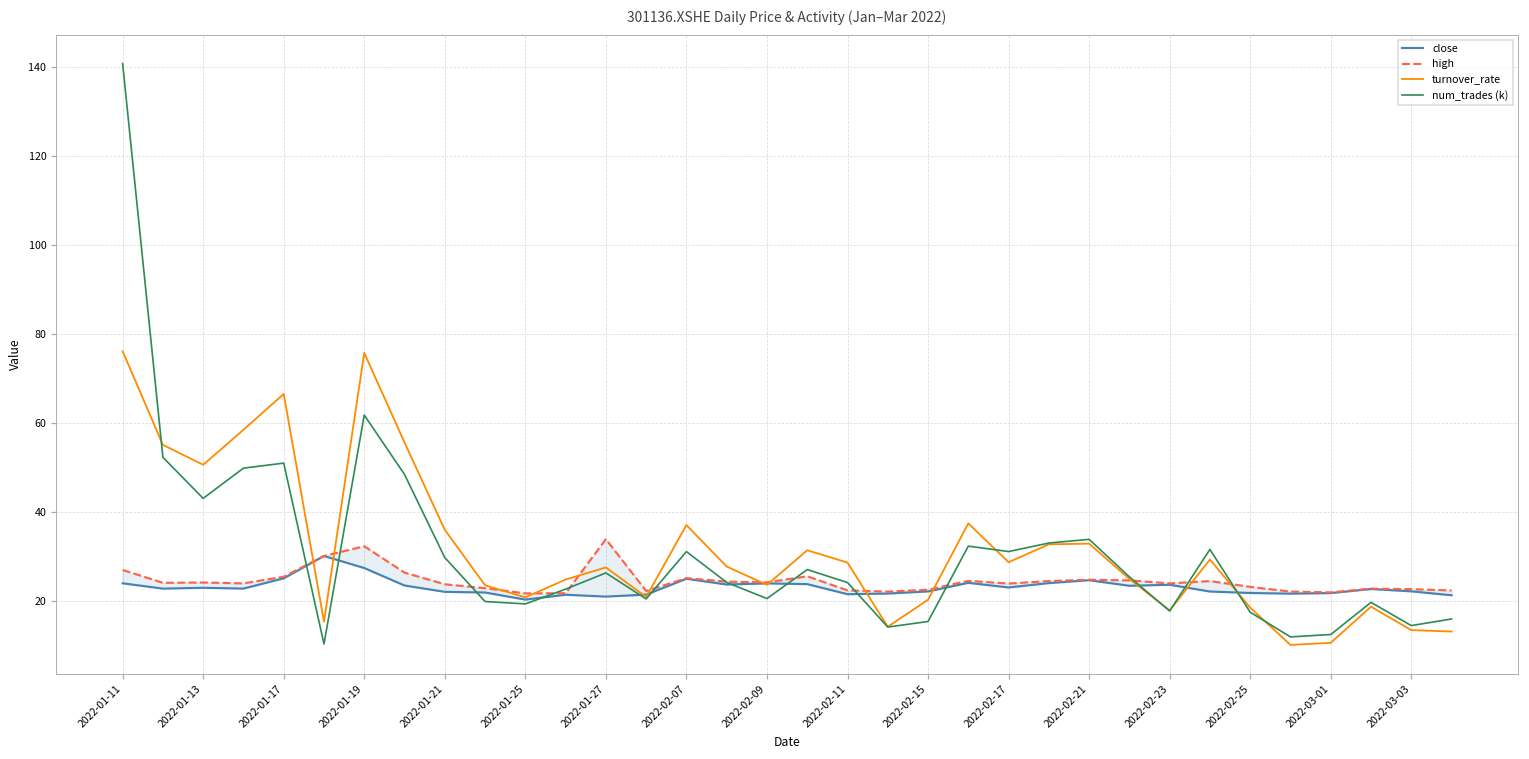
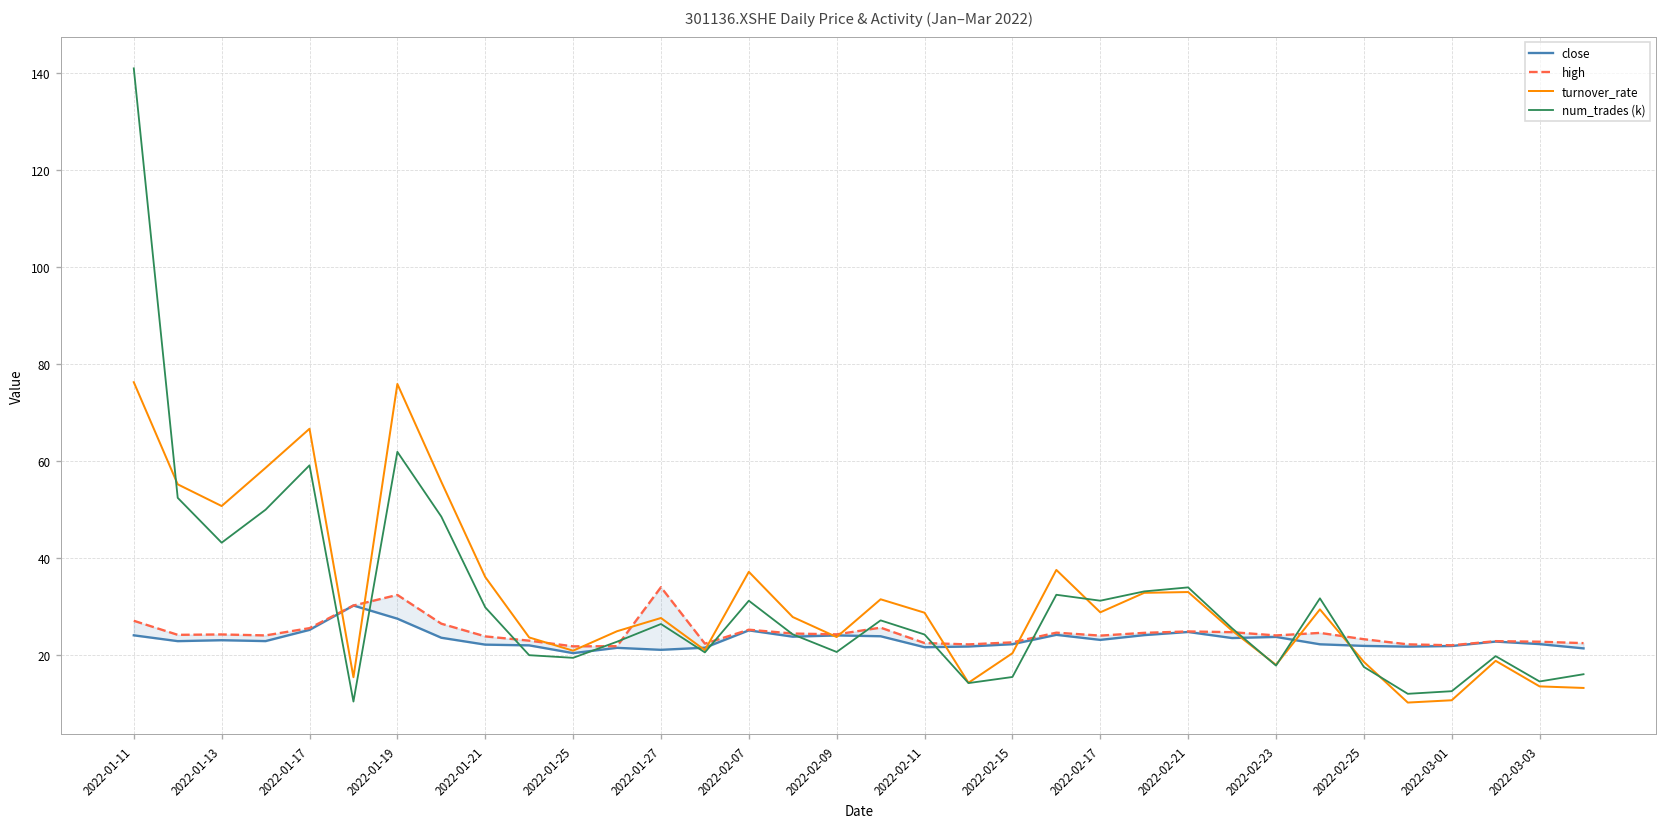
num_trades (k), 2022-01-17: 51 -> 59
